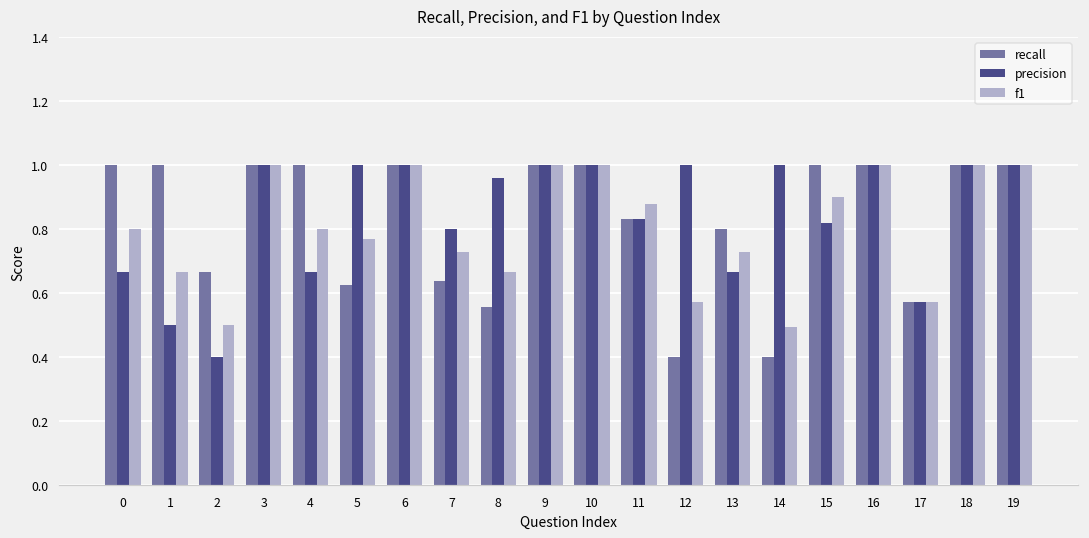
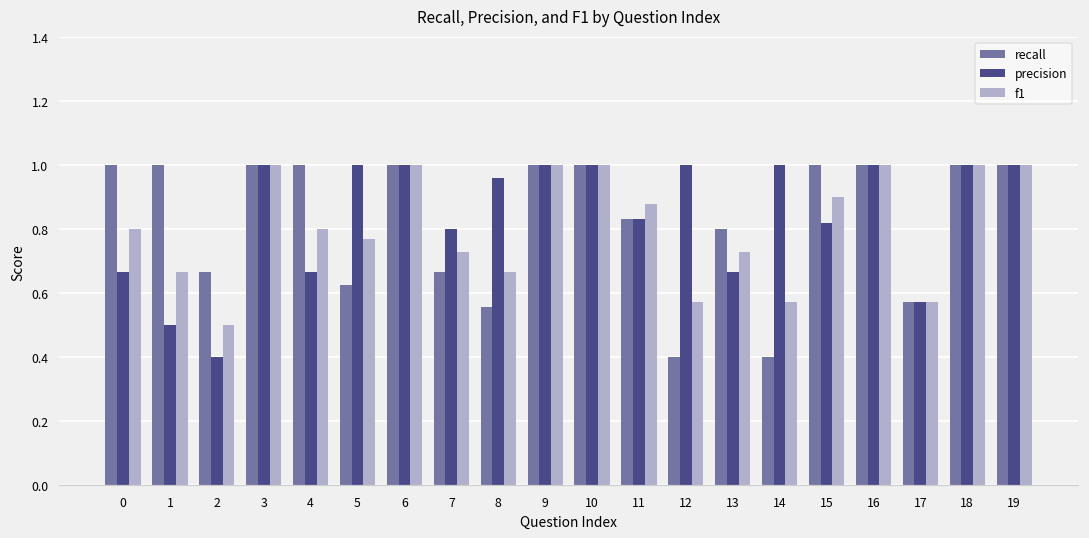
recall, 7: 0.64 -> 0.67
f1, 14: 0.50 -> 0.57
